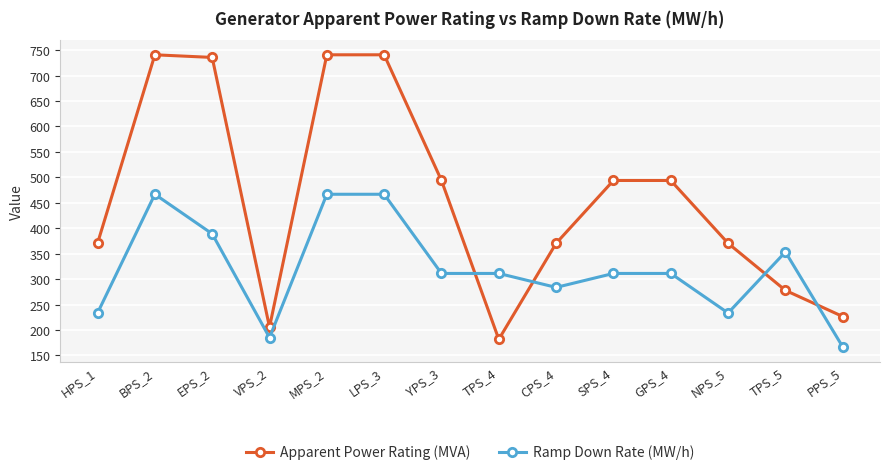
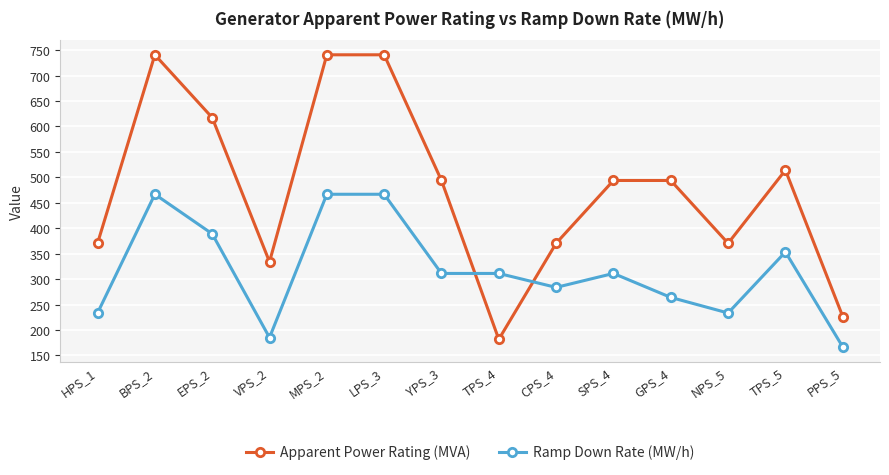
Apparent Power Rating (MVA), EPS_2: 740 -> 620
Apparent Power Rating (MVA), VPS_2: 210 -> 330
Ramp Down Rate (MW/h), GPS_4: 310 -> 260
Apparent Power Rating (MVA), TPS_5: 280 -> 510
